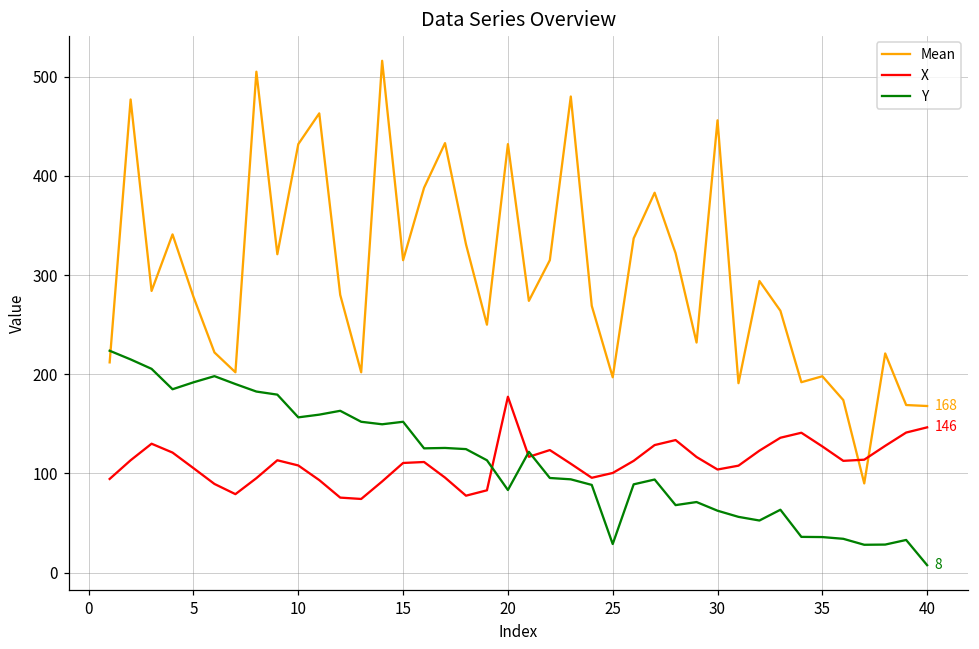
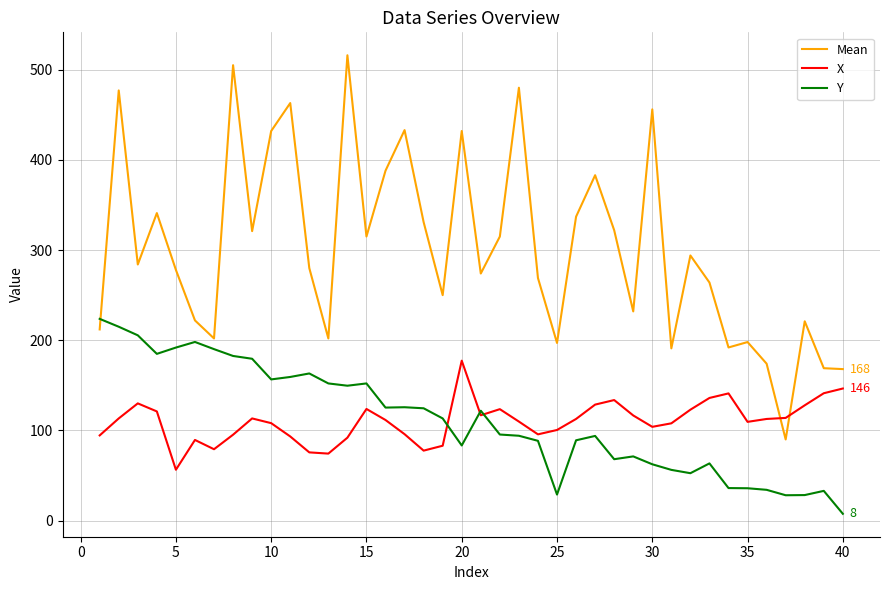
X, 5: 110 -> 60
X, 15: 110 -> 120
X, 35: 130 -> 110
